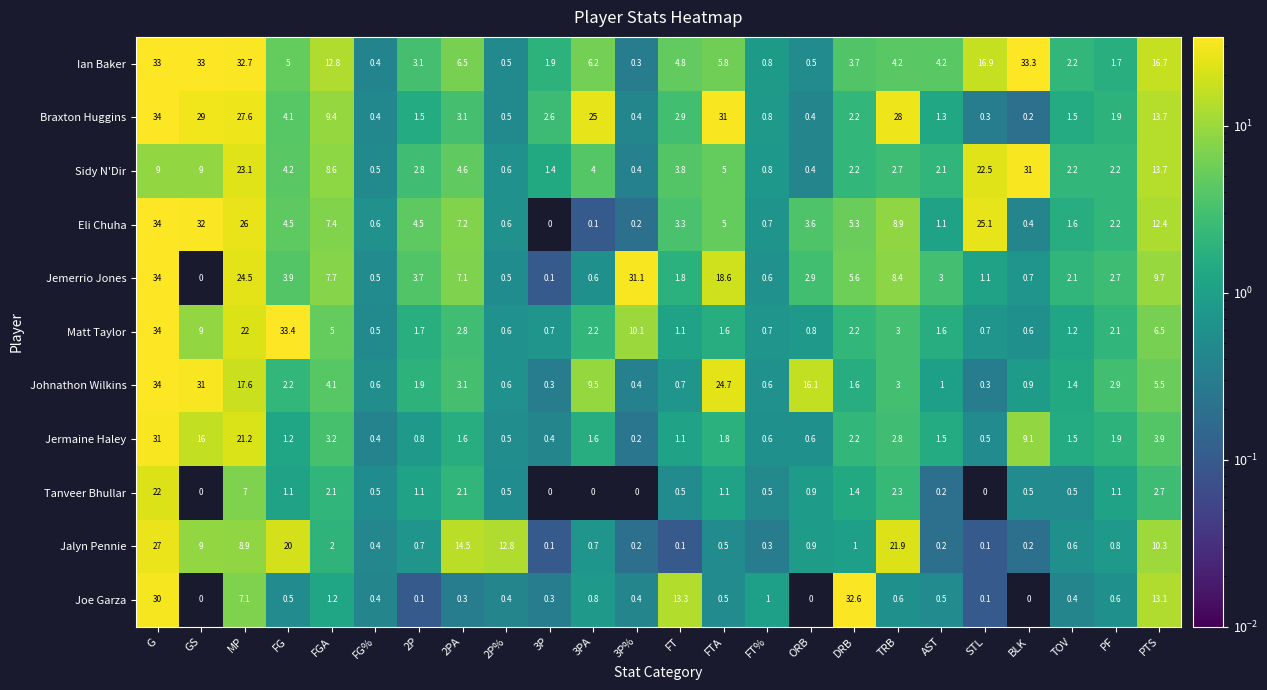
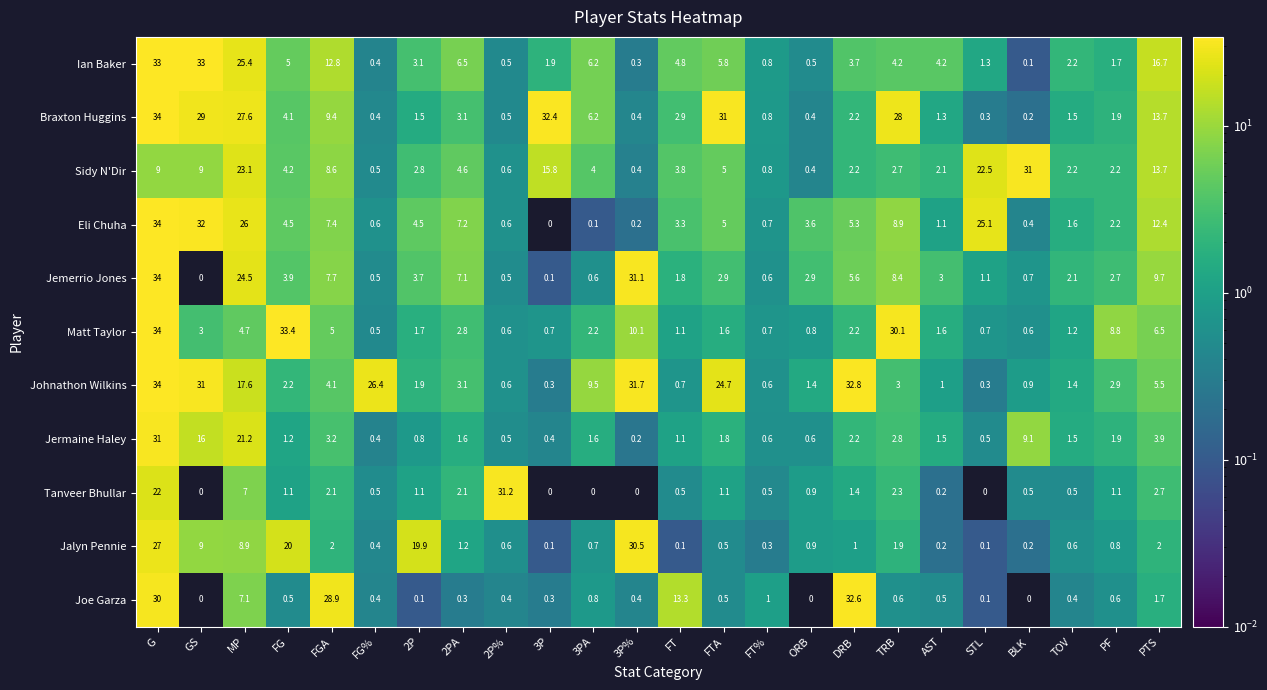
Ian Baker, MP: 32.7 -> 25.4
Ian Baker, STL: 16.9 -> 1.3
Ian Baker, BLK: 33.3 -> 0.1
Braxton Huggins, 3P: 2.6 -> 32.4
Braxton Huggins, 3PA: 25 -> 6.2
Sidy N'Dir, 3P: 1.4 -> 15.8
Jemerrio Jones, FTA: 18.6 -> 2.9
Matt Taylor, GS: 9 -> 3
Matt Taylor, MP: 22 -> 4.7
Matt Taylor, TRB: 3 -> 30.1
Matt Taylor, PF: 2.1 -> 8.8
Johnathon Wilkins, FG%: 0.6 -> 26.4
Johnathon Wilkins, 3P%: 0.4 -> 31.7
Johnathon Wilkins, ORB: 16.1 -> 1.4
Johnathon Wilkins, DRB: 1.6 -> 32.8
Tanveer Bhullar, 2P%: 0.5 -> 31.2
Jalyn Pennie, 2P: 0.7 -> 19.9
Jalyn Pennie, 2PA: 14.5 -> 1.2
Jalyn Pennie, 2P%: 12.8 -> 0.6
Jalyn Pennie, 3P%: 0.2 -> 30.5
Jalyn Pennie, TRB: 21.9 -> 1.9
Jalyn Pennie, PTS: 10.3 -> 2
Joe Garza, FGA: 1.2 -> 28.9
Joe Garza, PTS: 13.1 -> 1.7
